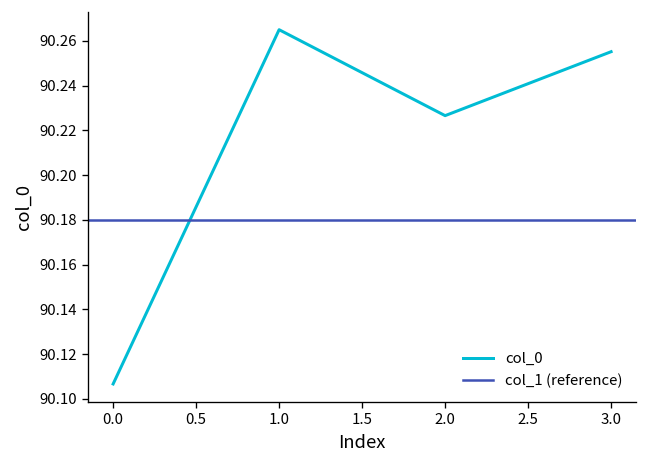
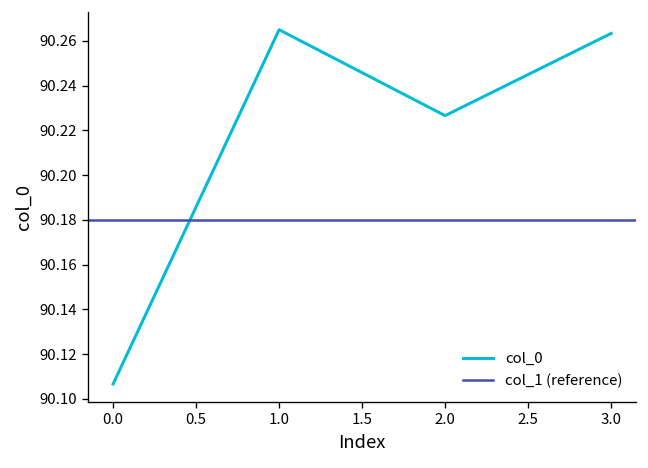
3.0: 90.255 -> 90.263
